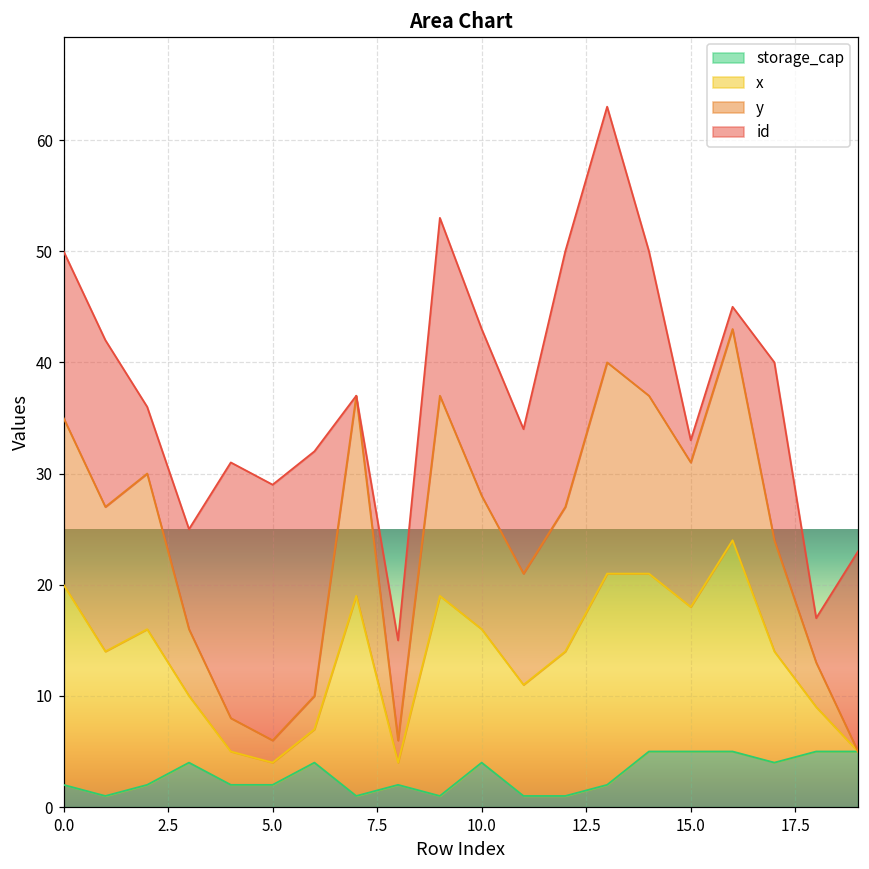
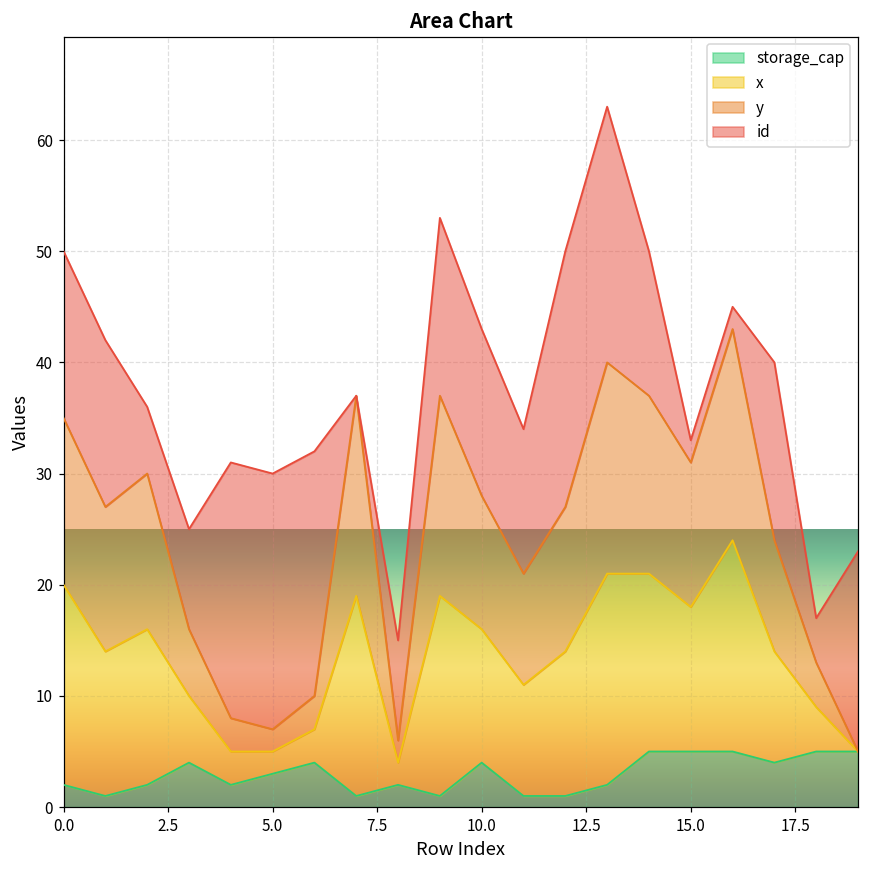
storage_cap, 5.0: 2 -> 3
